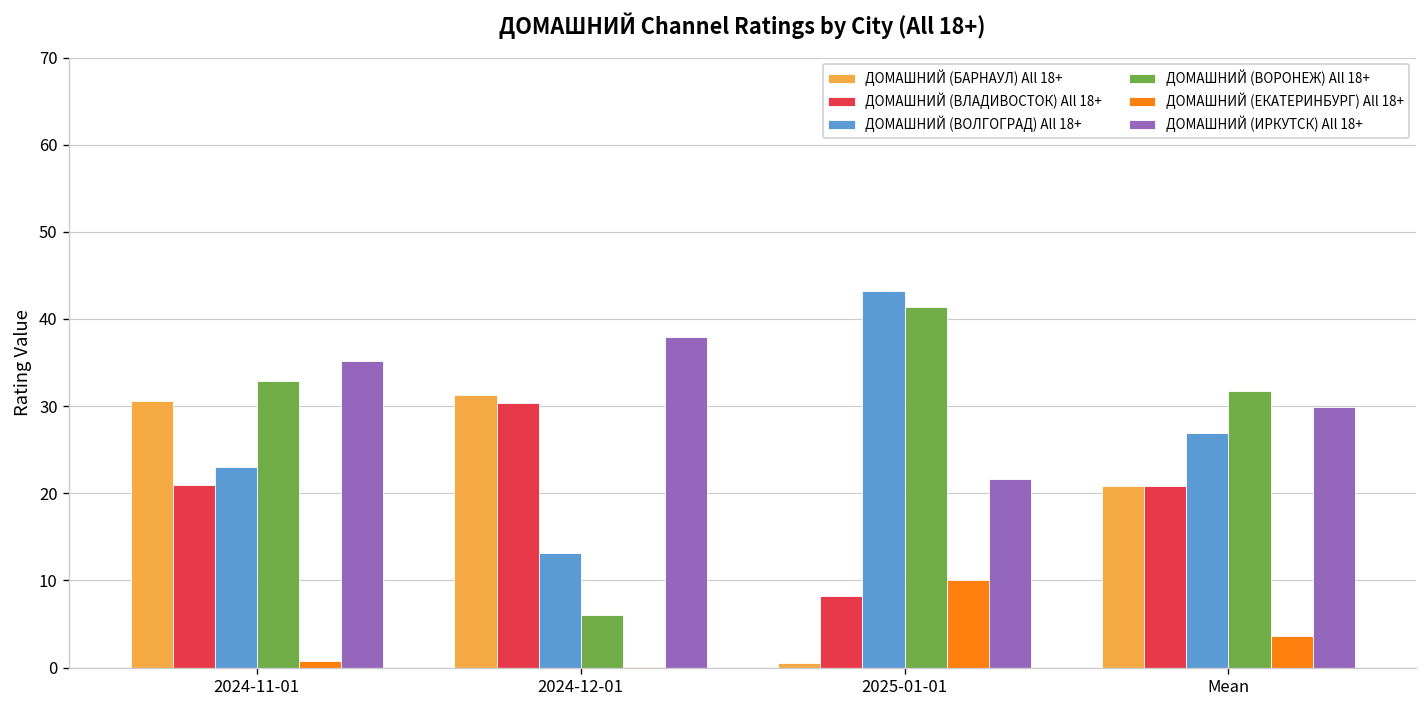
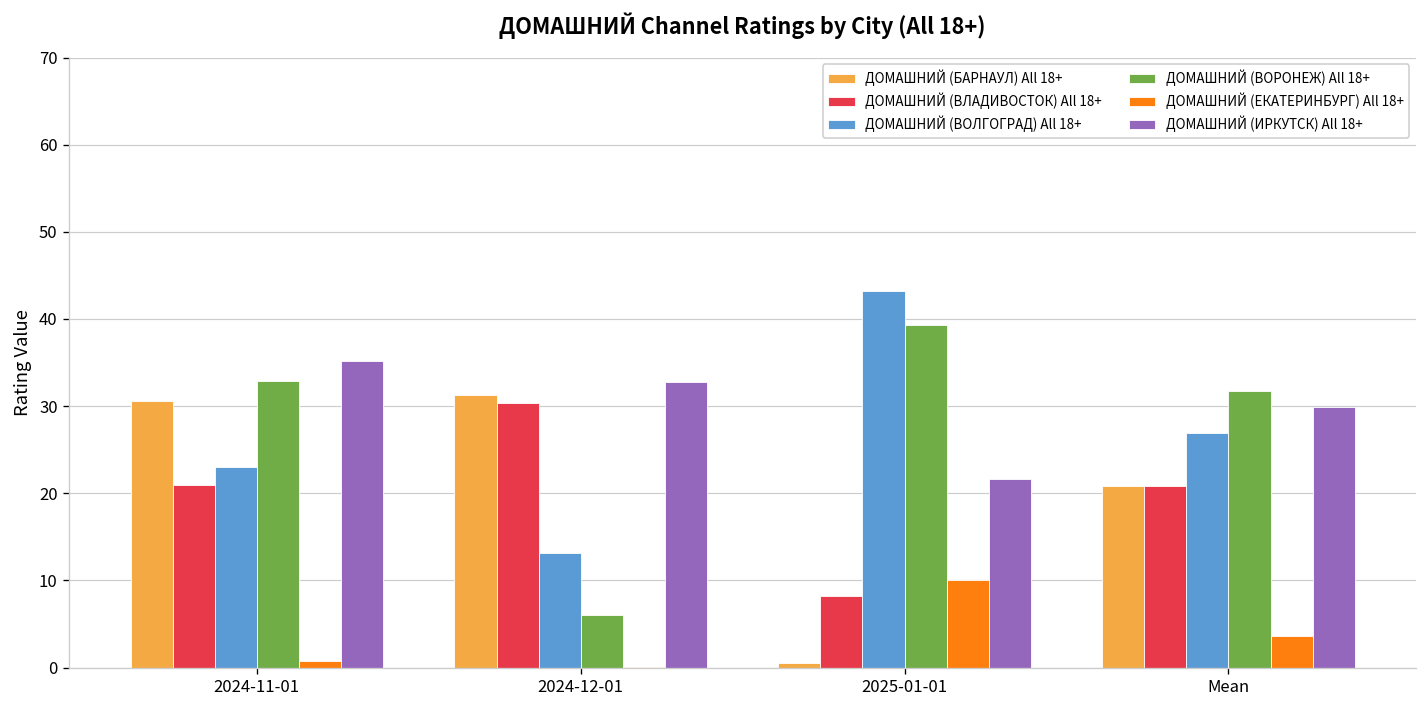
ДОМАШНИЙ (ИРКУТСК) All 18+, 2024-12-01: 38 -> 33
ДОМАШНИЙ (ВОРОНЕЖ) All 18+, 2025-01-01: 41 -> 39
